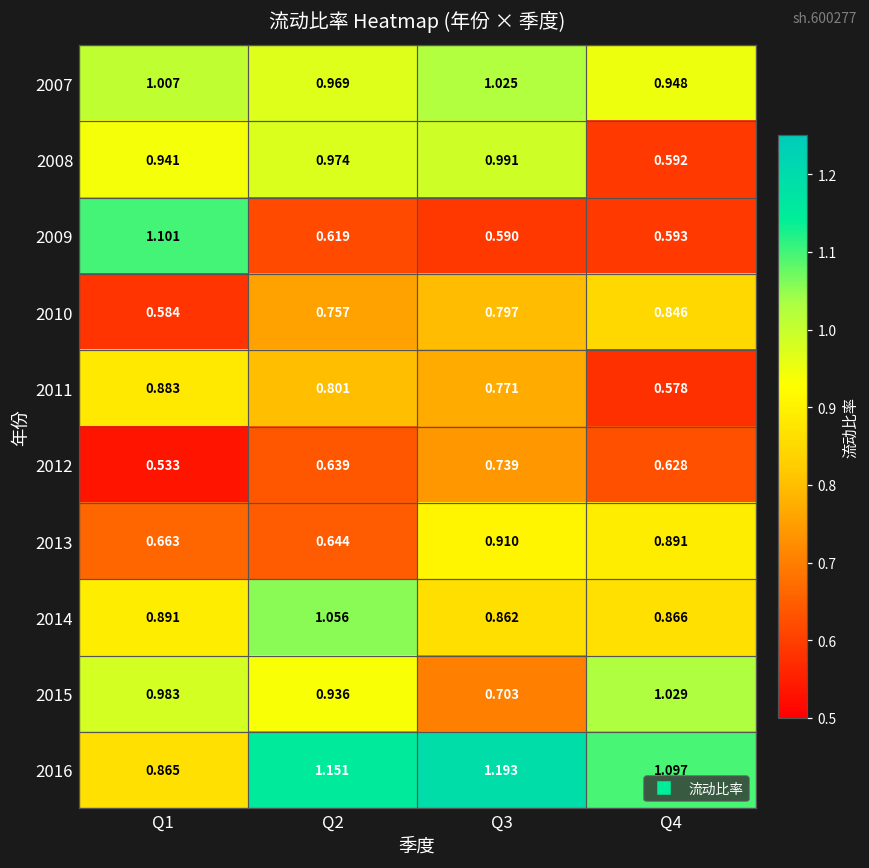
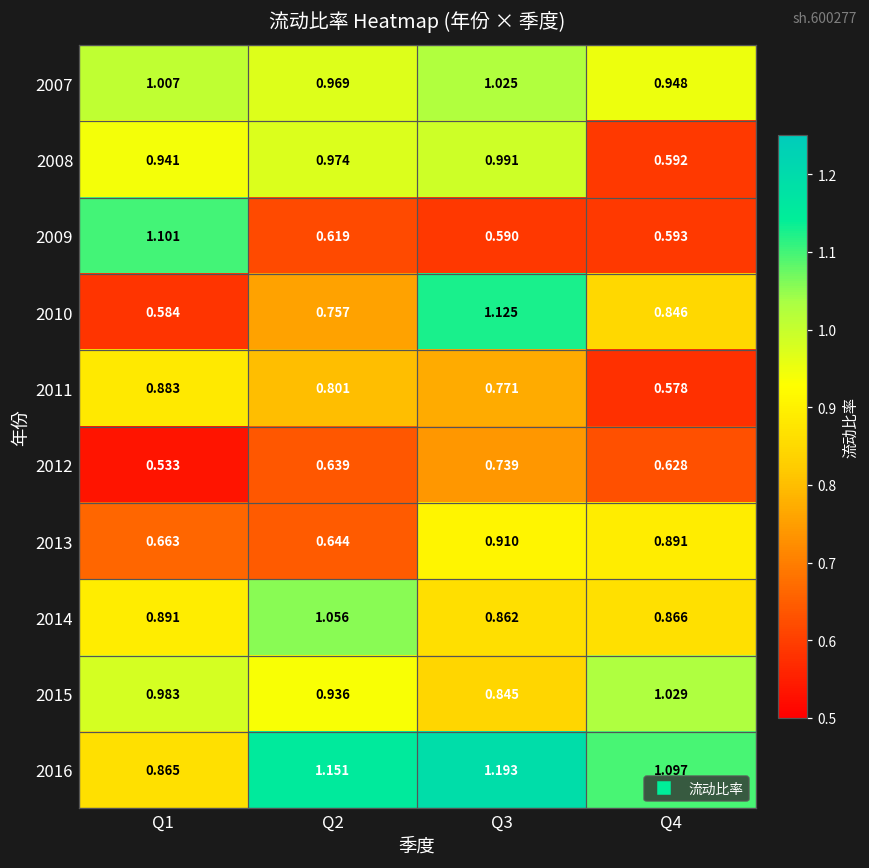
2010, Q3: 0.797 -> 1.125
2015, Q3: 0.703 -> 0.845
